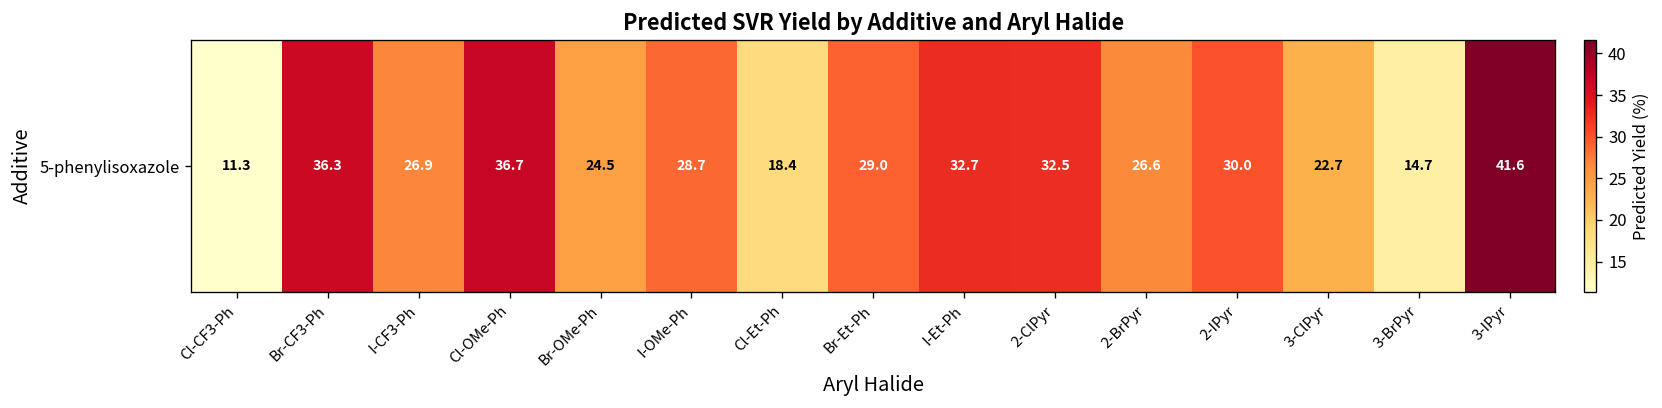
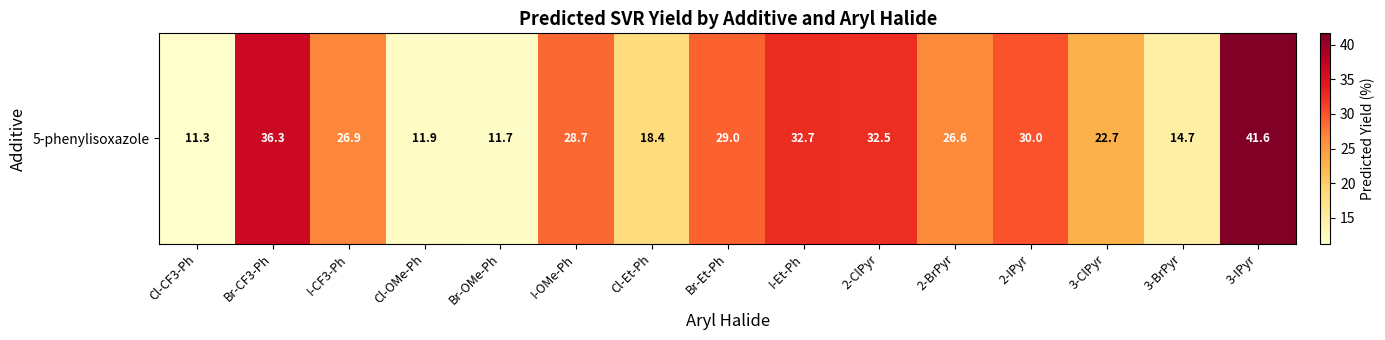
5-phenylisoxazole, Cl-OMe-Ph: 36.7 -> 11.9
5-phenylisoxazole, Br-OMe-Ph: 24.5 -> 11.7
